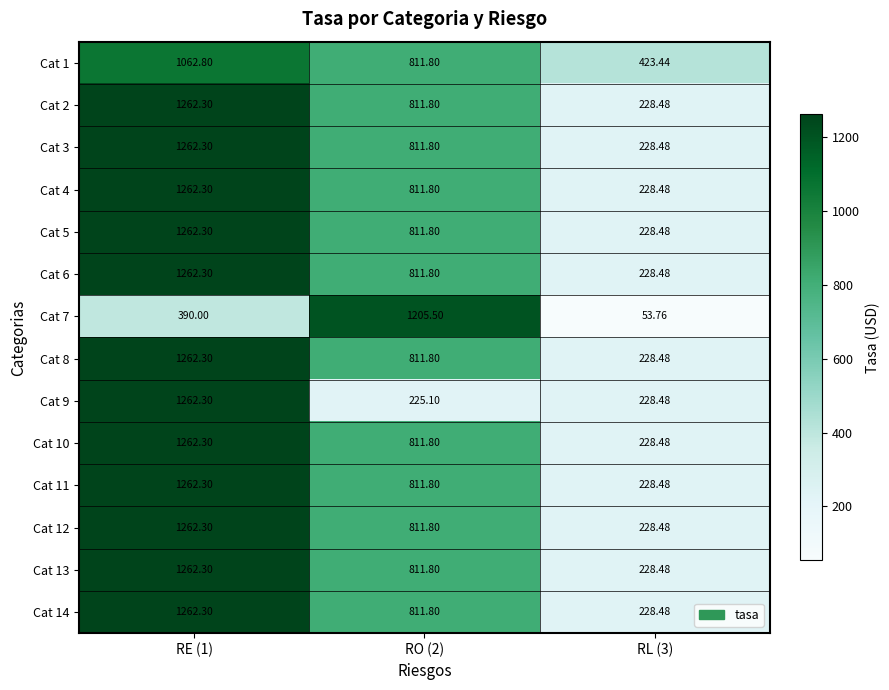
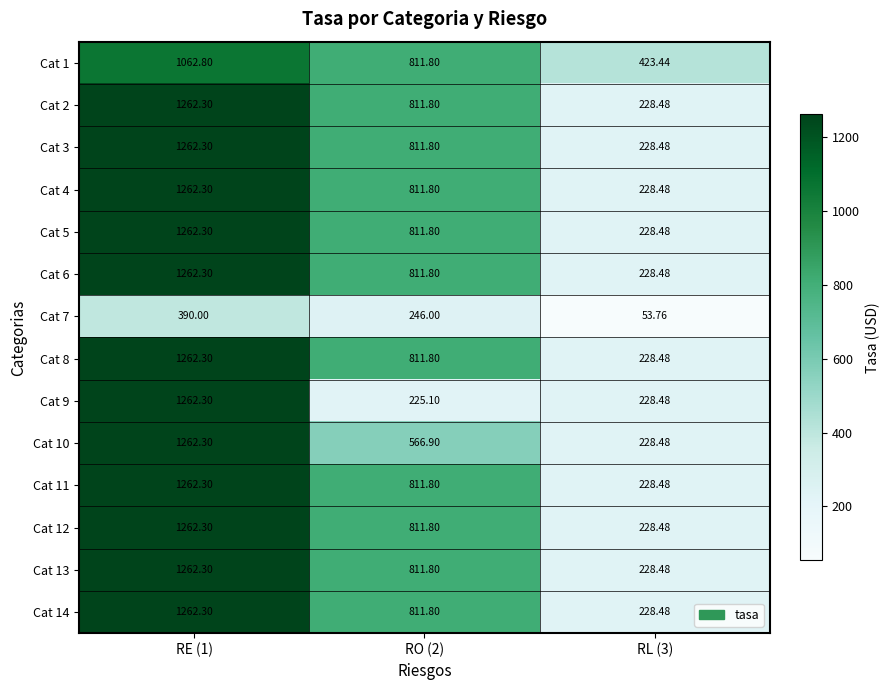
Cat 7, RO (2): 1205.50 -> 246.00
Cat 10, RO (2): 811.80 -> 566.90
